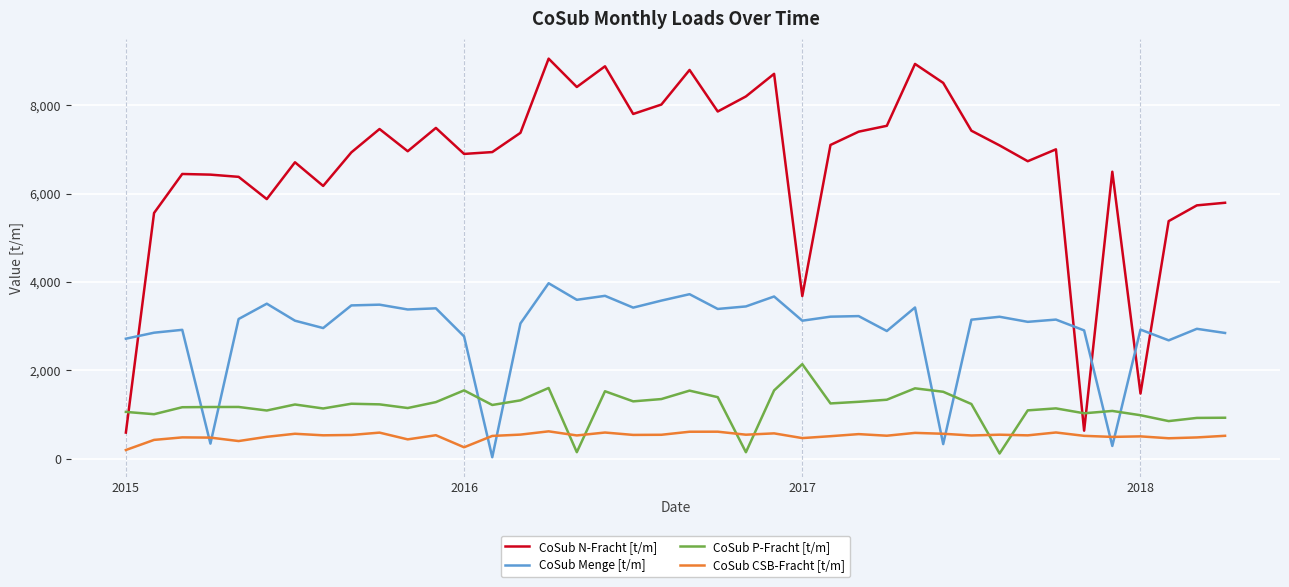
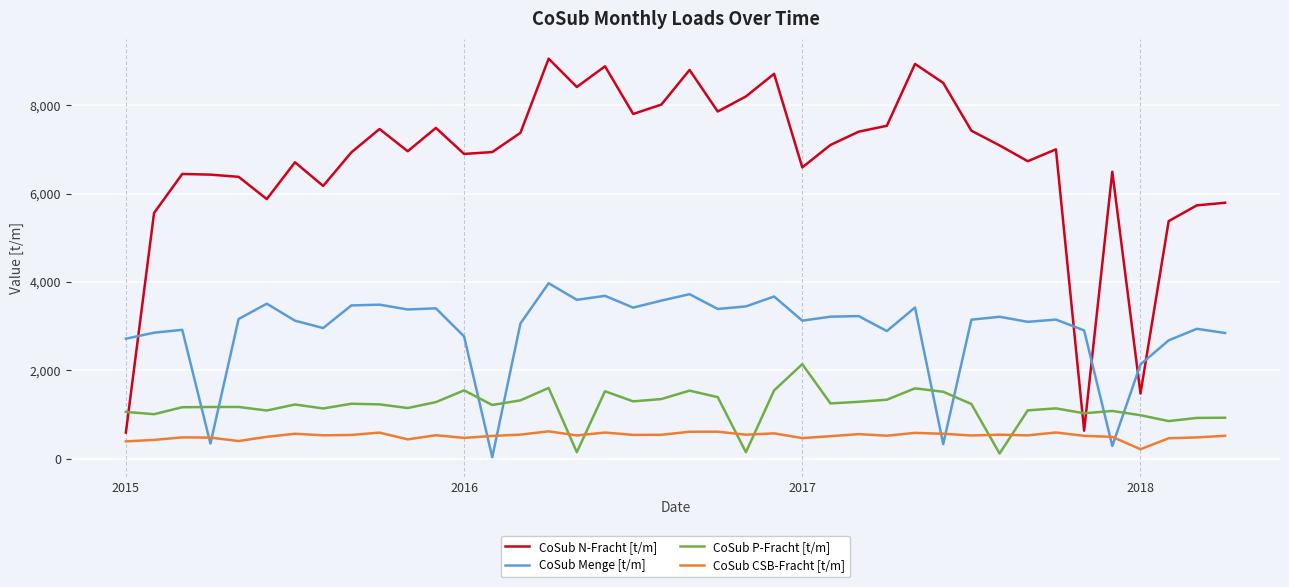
CoSub CSB-Fracht [t/m], 2015: 200 -> 400
CoSub CSB-Fracht [t/m], 2016: 300 -> 500
CoSub N-Fracht [t/m], 2017: 3,700 -> 6,600
CoSub Menge [t/m], 2018: 2,900 -> 2,100
CoSub CSB-Fracht [t/m], 2018: 500 -> 200
